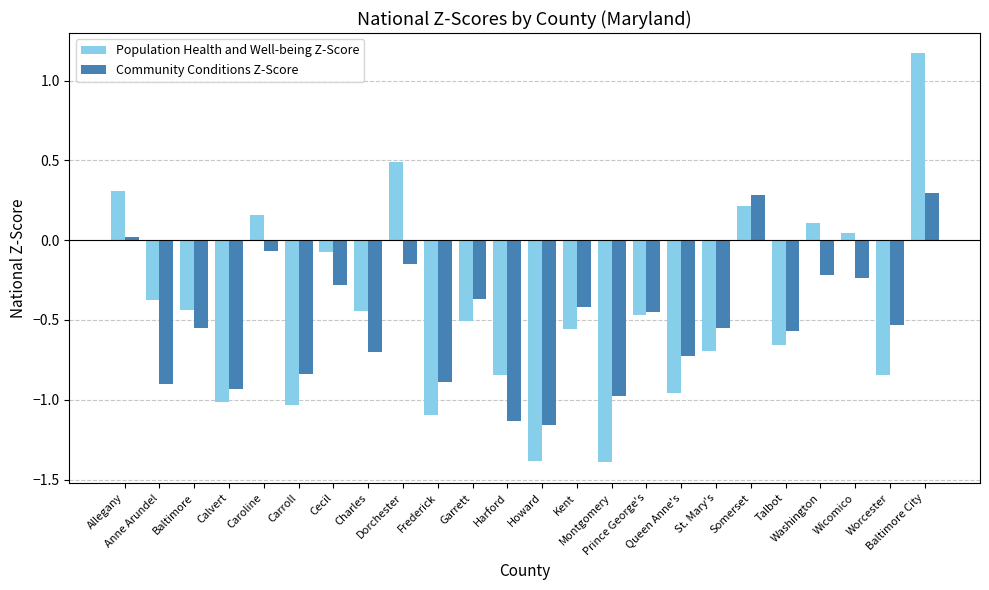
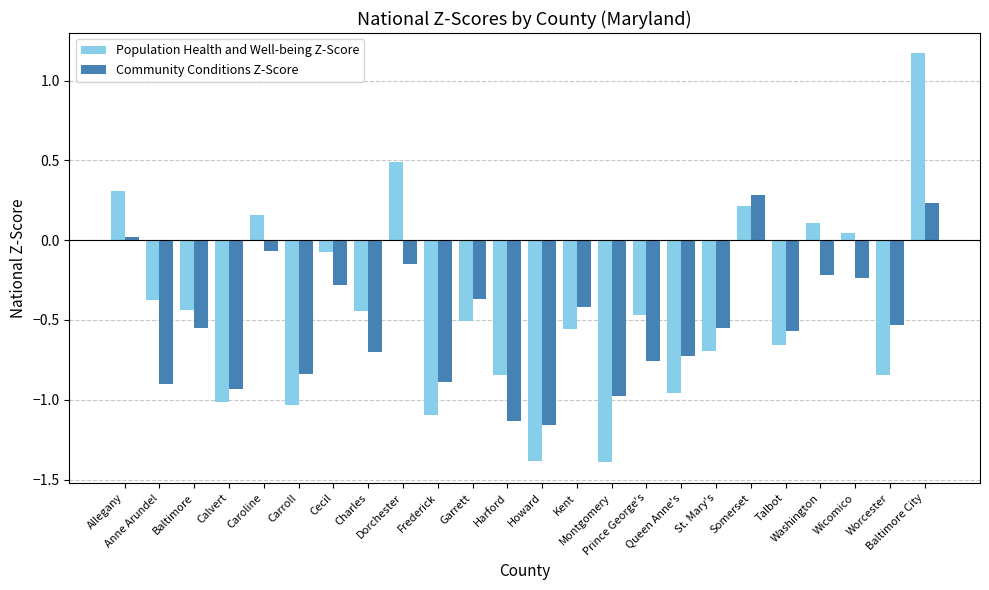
Community Conditions Z-Score, Prince George's: -0.45 -> -0.76
Community Conditions Z-Score, Baltimore City: 0.30 -> 0.23
